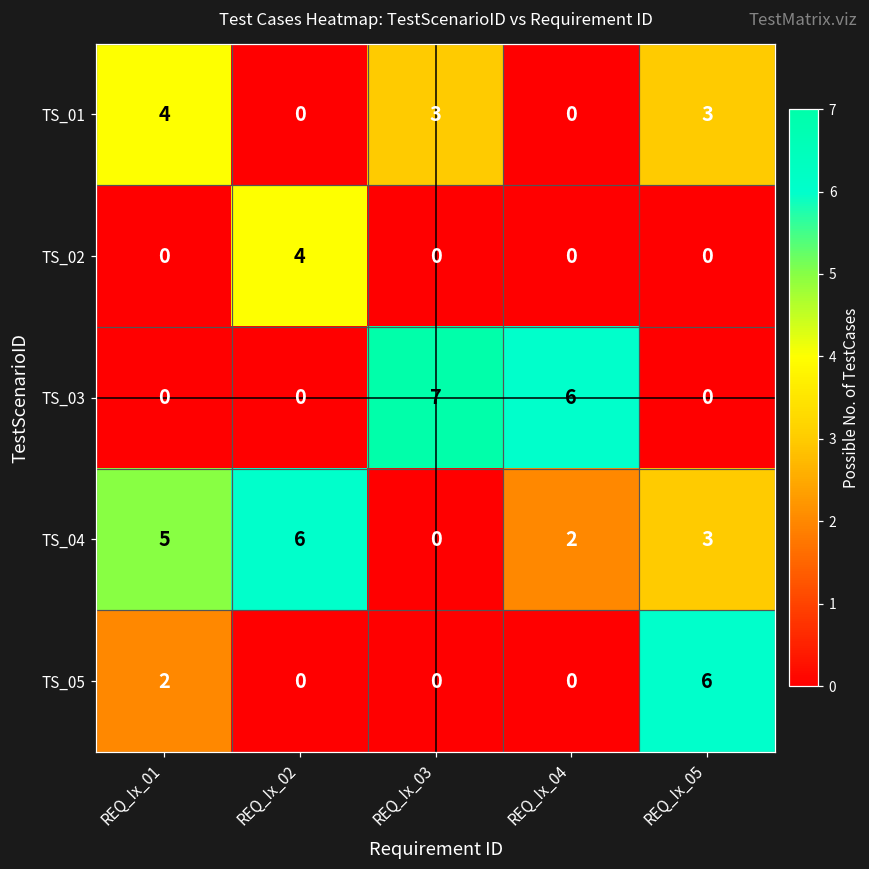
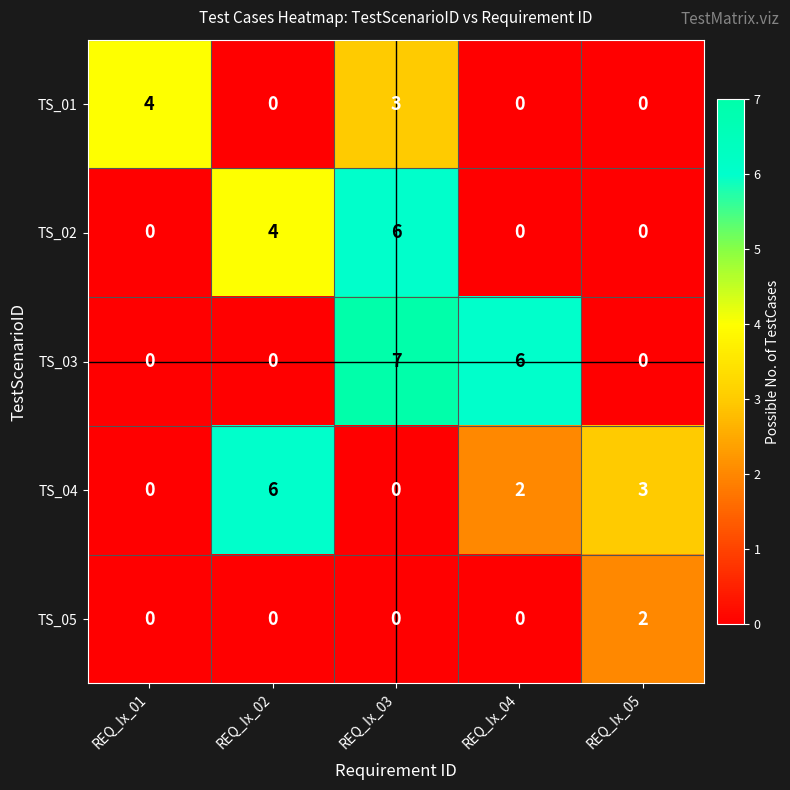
TS_01, REQ_Ix_05: 3 -> 0
TS_02, REQ_Ix_03: 0 -> 6
TS_04, REQ_Ix_01: 5 -> 0
TS_05, REQ_Ix_01: 2 -> 0
TS_05, REQ_Ix_05: 6 -> 2
